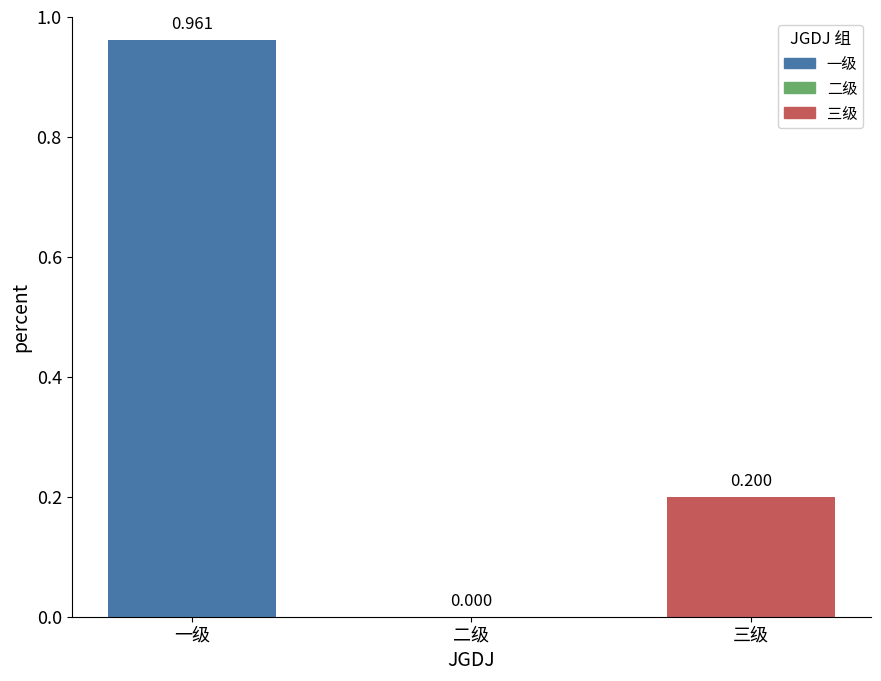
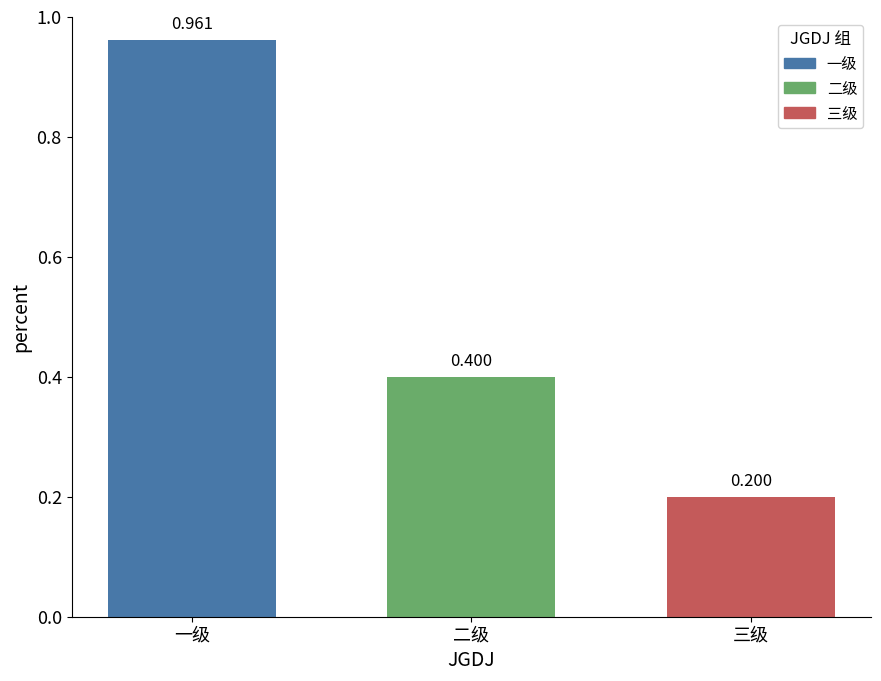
二级: 0.000 -> 0.400
